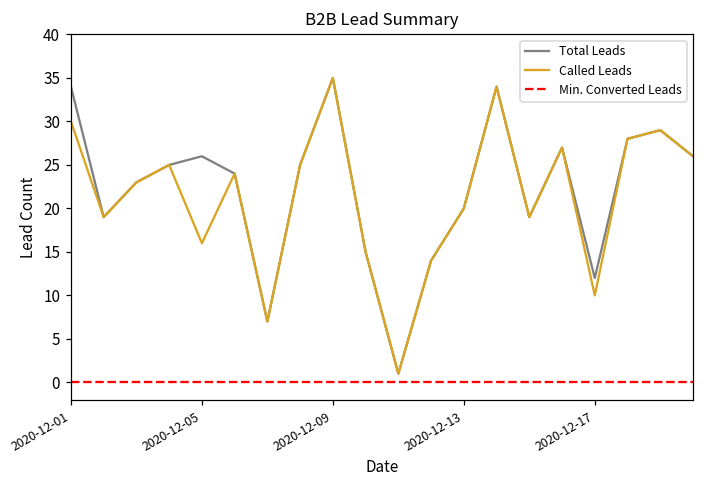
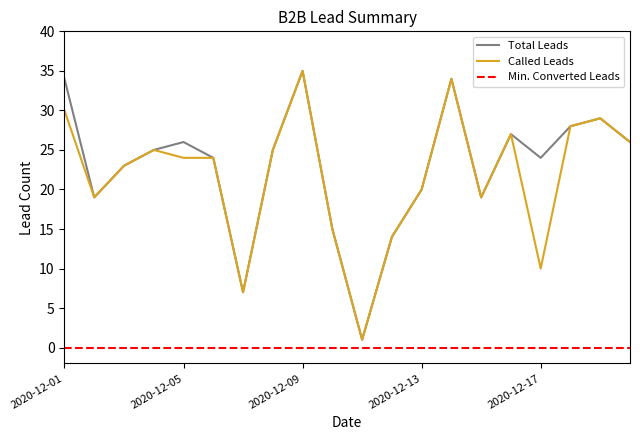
Called Leads, 2020-12-05: 16 -> 24
Total Leads, 2020-12-17: 12 -> 24
